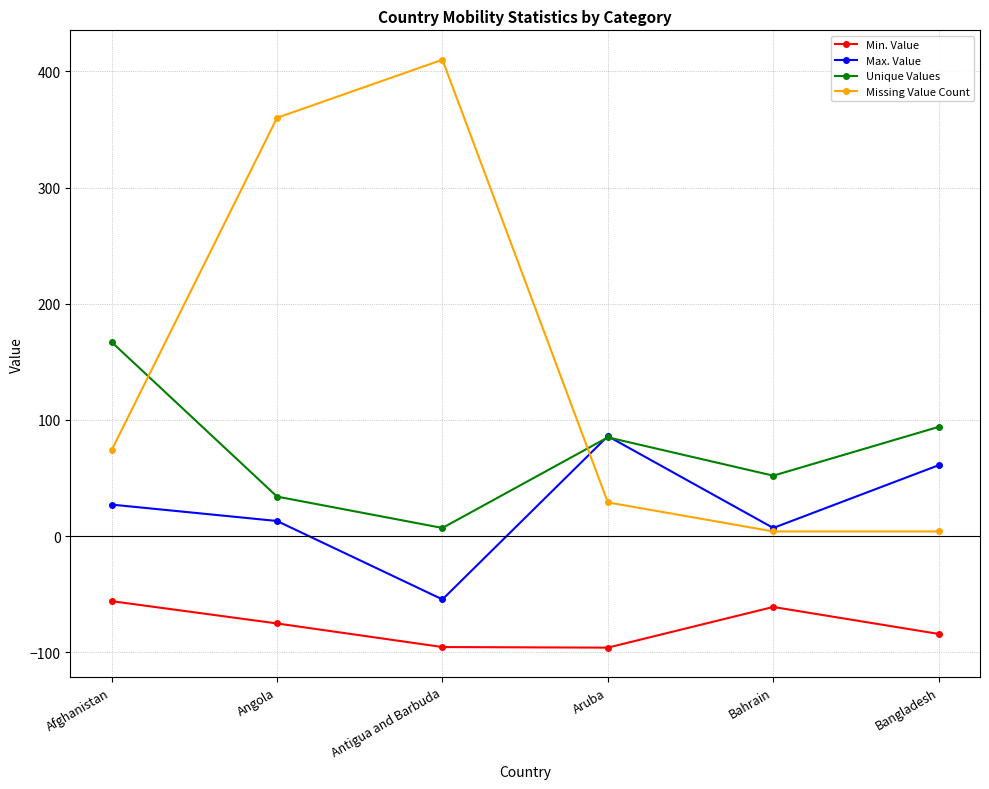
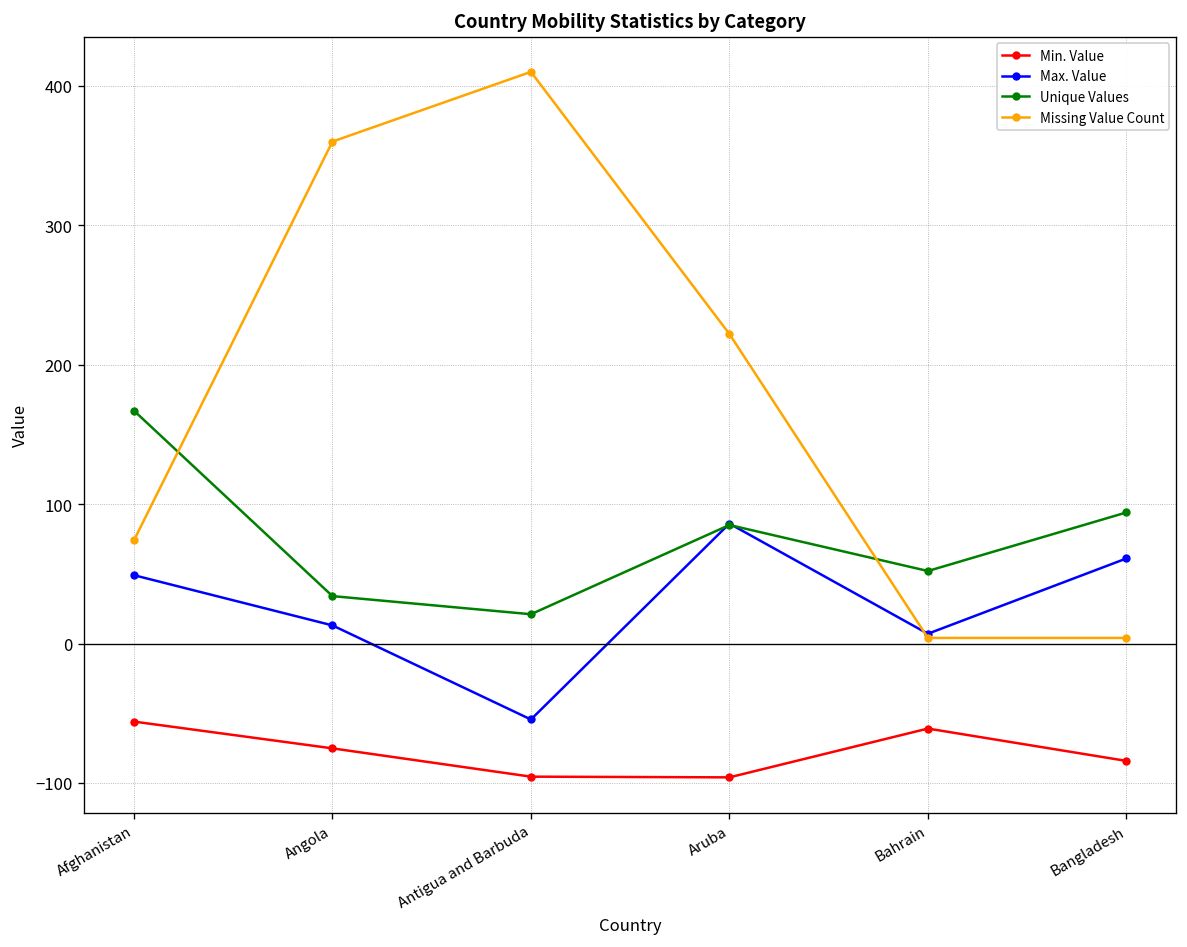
Max. Value, Afghanistan: 27 -> 49
Unique Values, Antigua and Barbuda: 7 -> 21
Missing Value Count, Aruba: 29 -> 222
